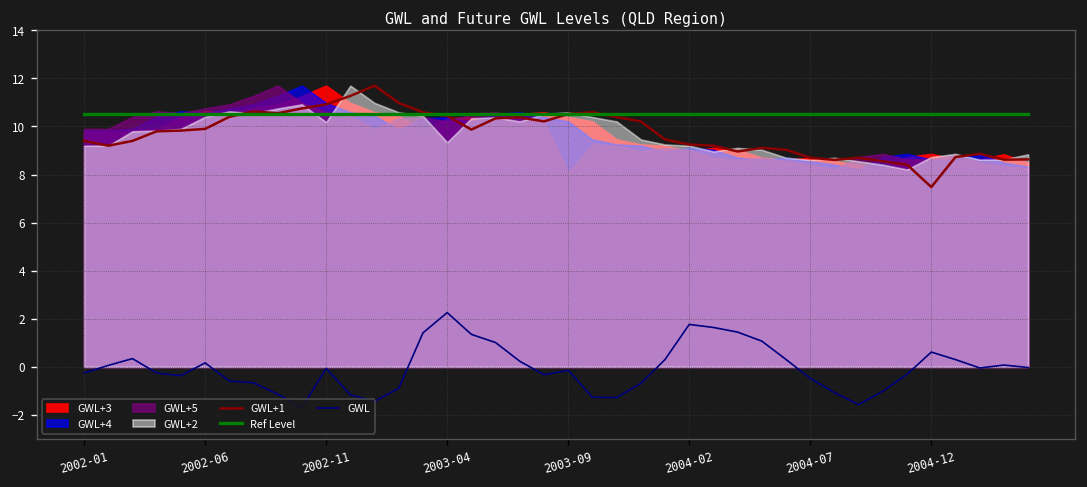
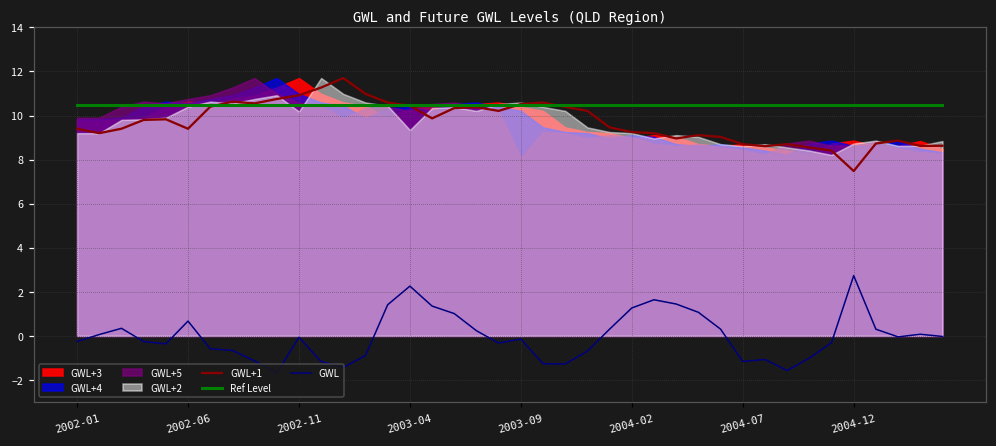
GWL+1, 2002-06: 9.9 -> 9.4
GWL, 2002-06: 0.2 -> 0.7
GWL, 2004-02: 1.8 -> 1.3
GWL, 2004-07: -0.5 -> -1.2
GWL, 2004-12: 0.6 -> 2.7
